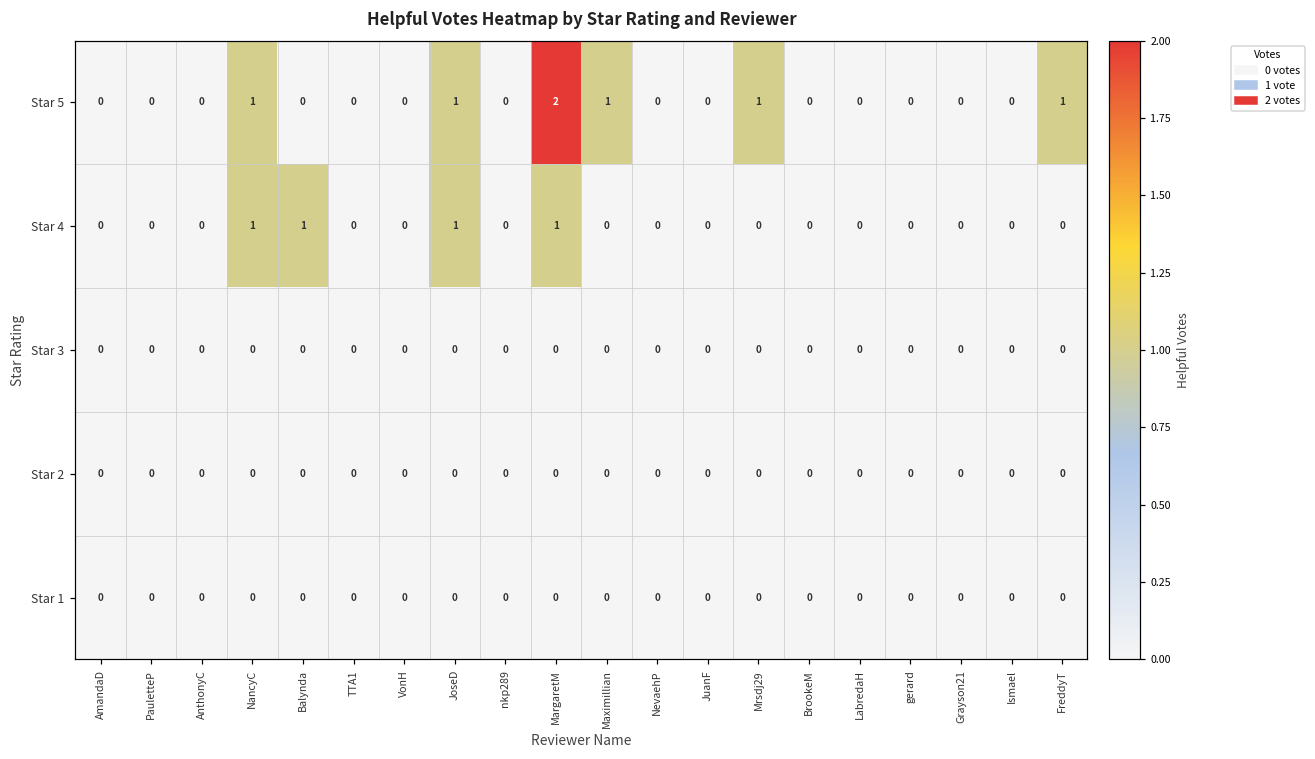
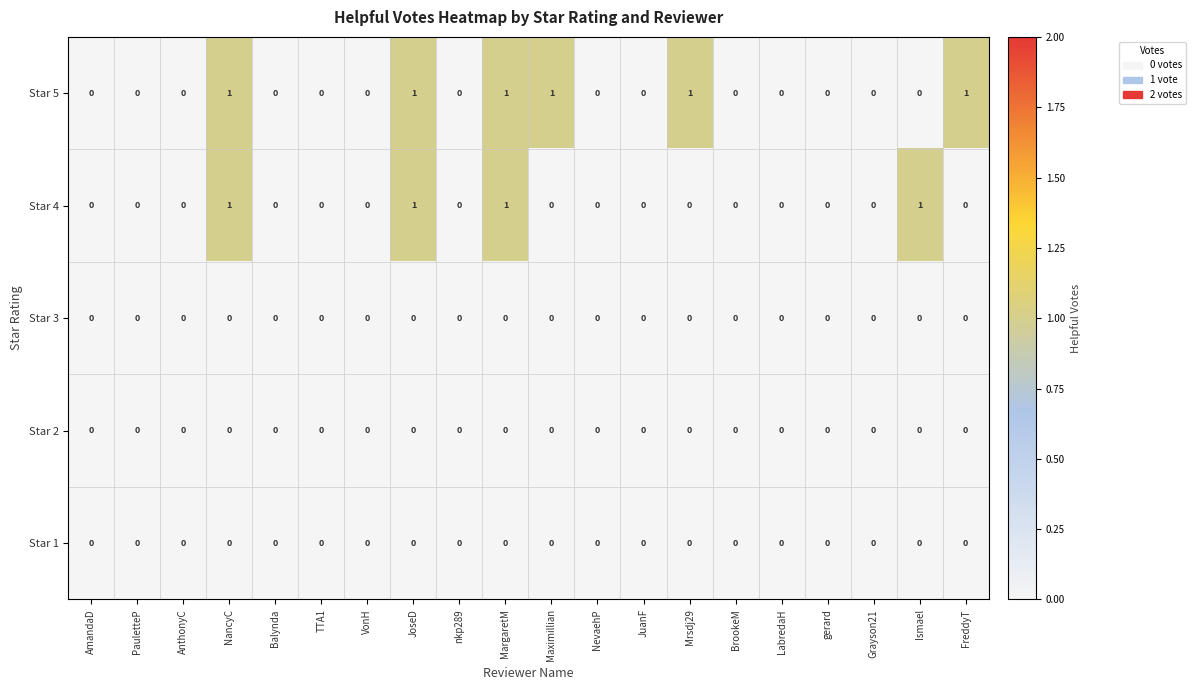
Star 5, MargaretM: 2 -> 1
Star 4, Balynda: 1 -> 0
Star 4, Ismael: 0 -> 1
